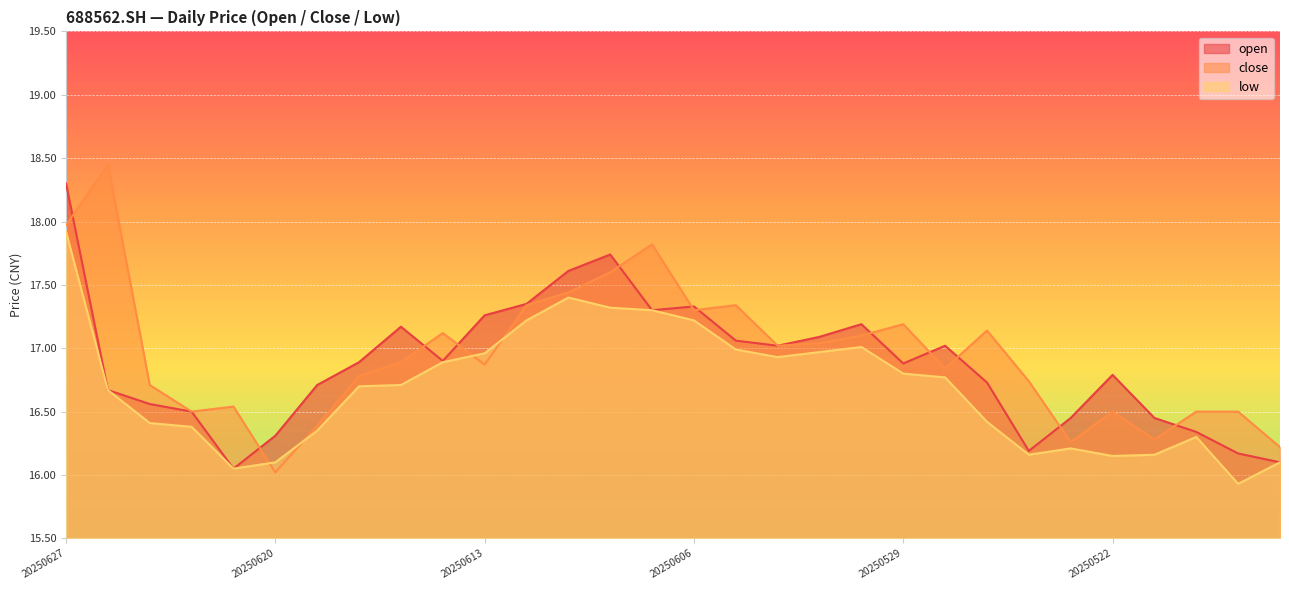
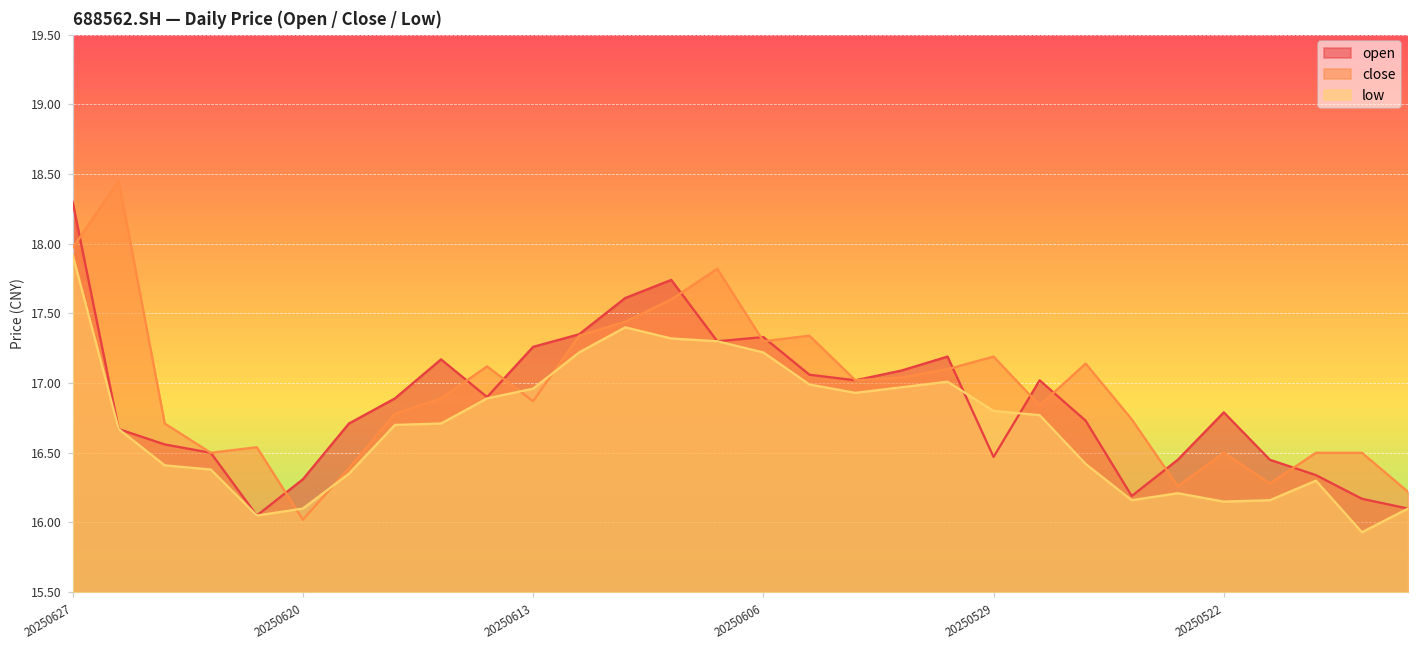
open, 20250529: 16.88 -> 16.47
